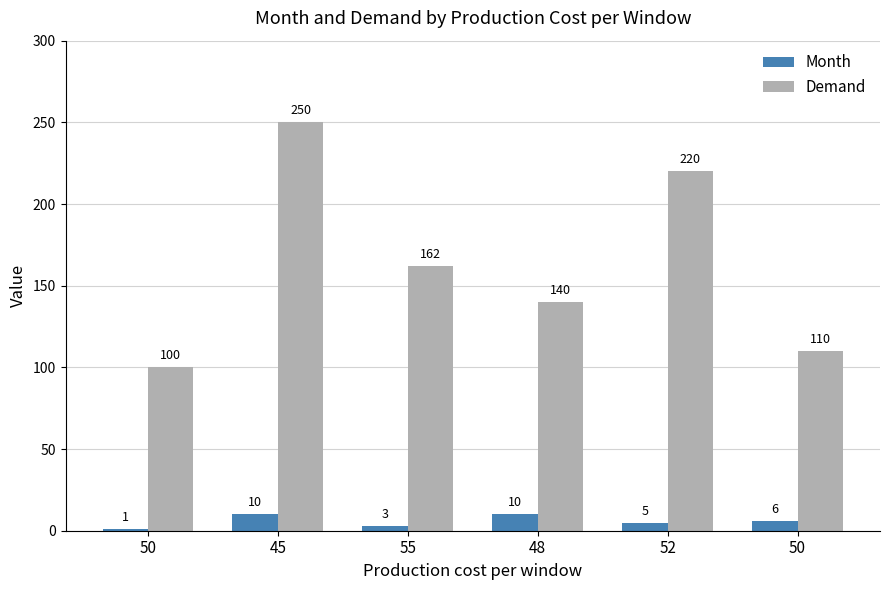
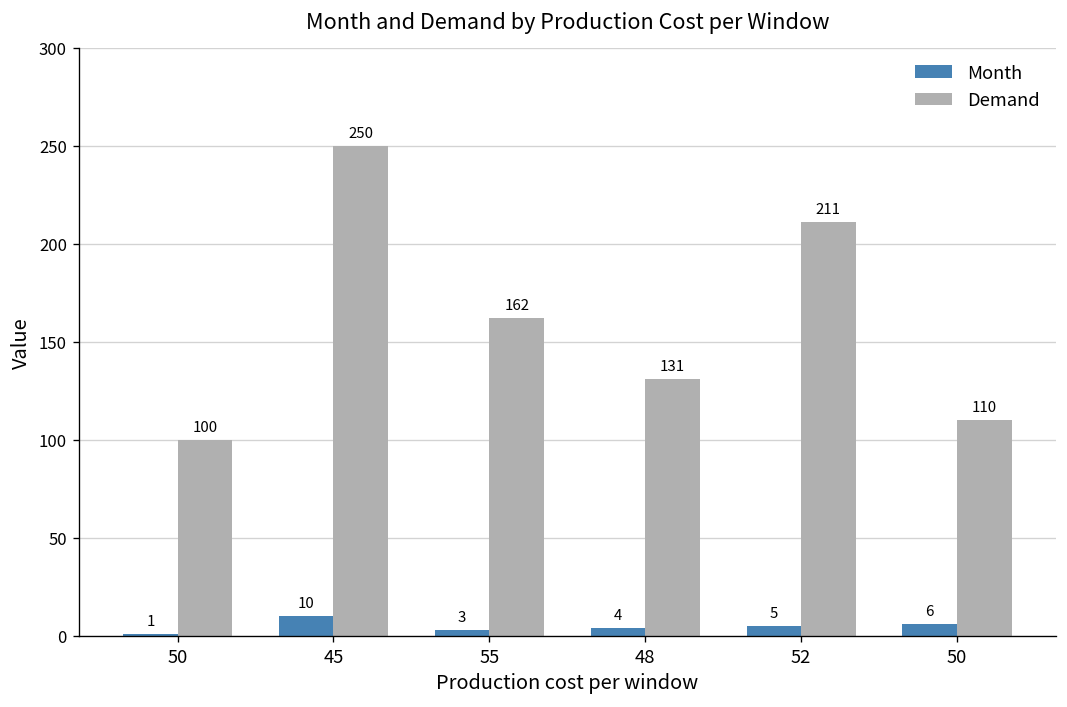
Month, 48: 10 -> 4
Demand, 48: 140 -> 131
Demand, 52: 220 -> 211
